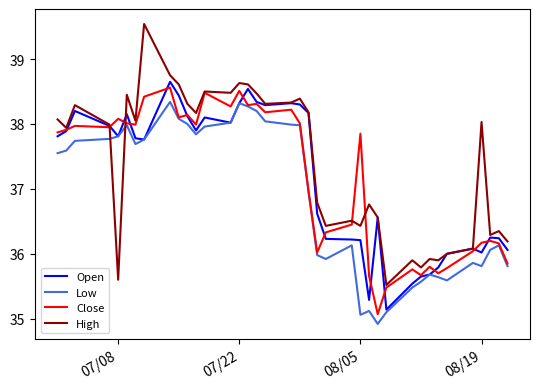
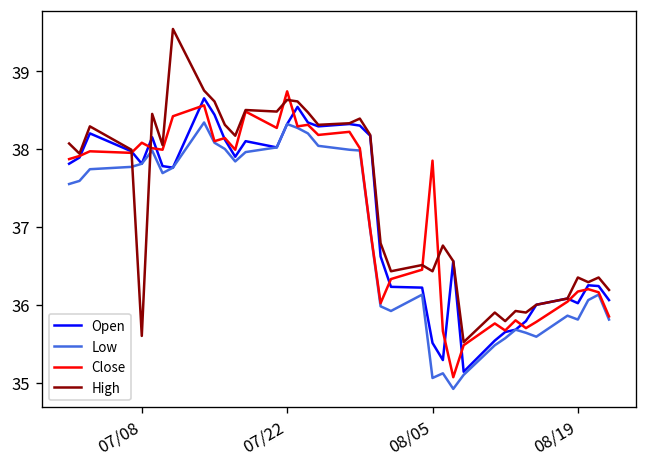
Close, 07/22: 38.5 -> 38.7
Open, 08/05: 36.2 -> 35.5
High, 08/19: 38.0 -> 36.4
